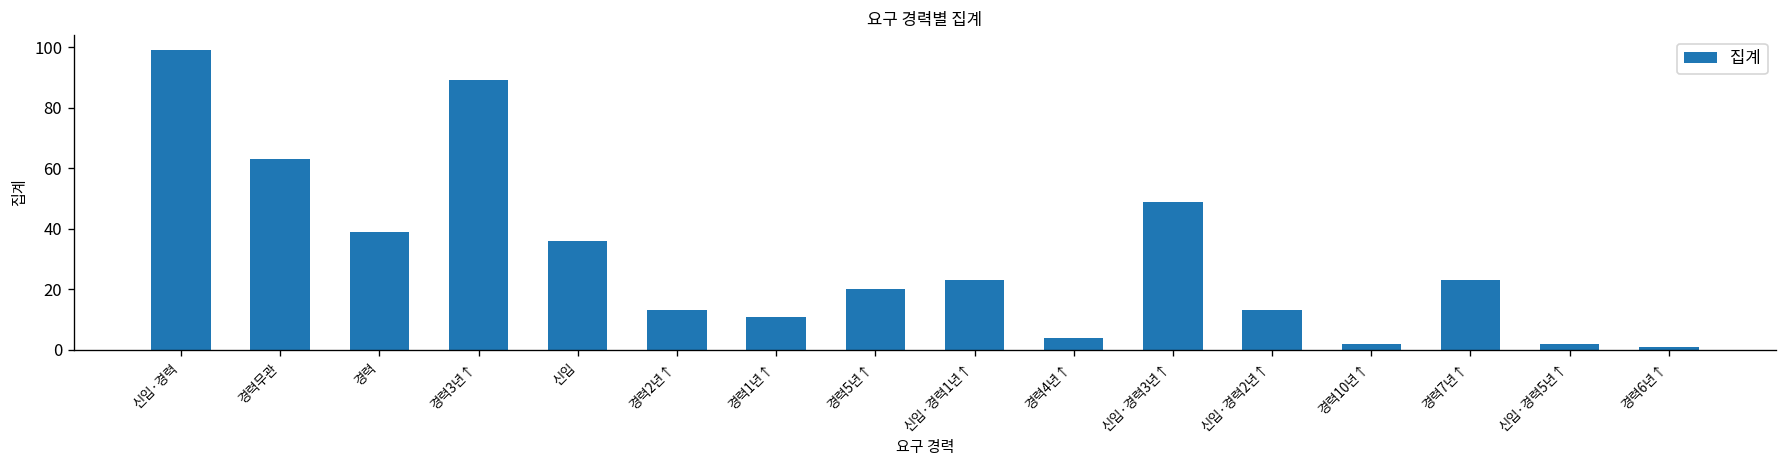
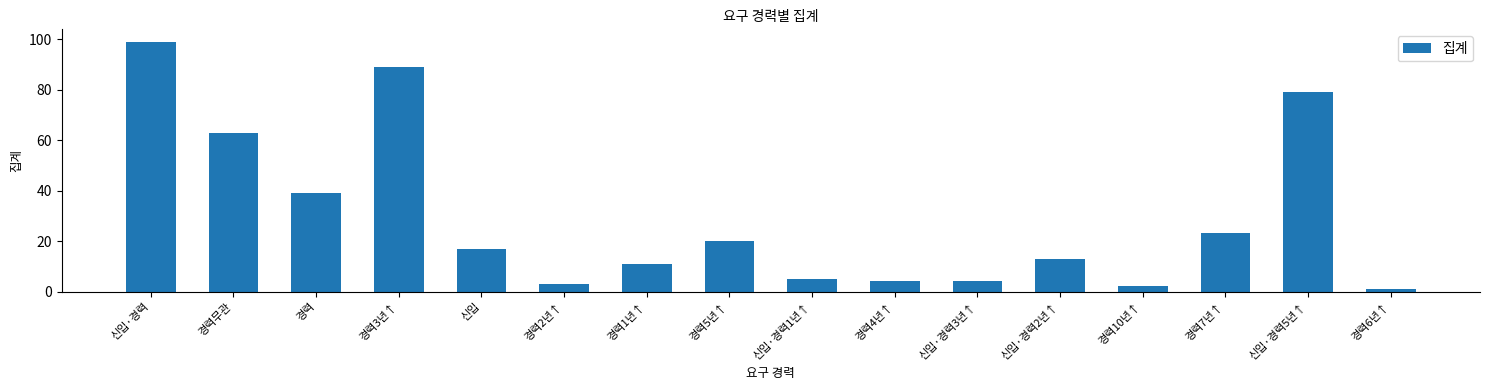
신입: 36 -> 17
경력2년↑: 13 -> 3
신입·경력1년↑: 23 -> 5
신입·경력3년↑: 49 -> 4
신입·경력5년↑: 2 -> 79
